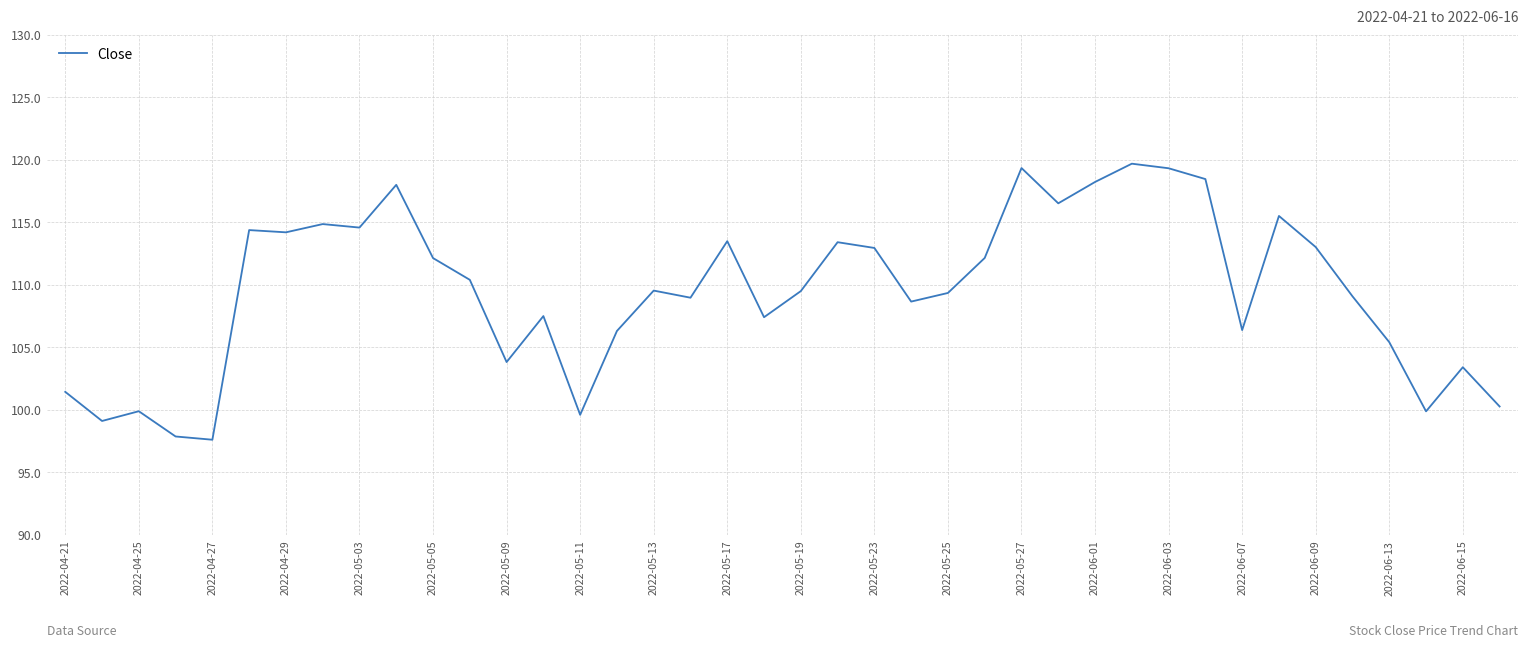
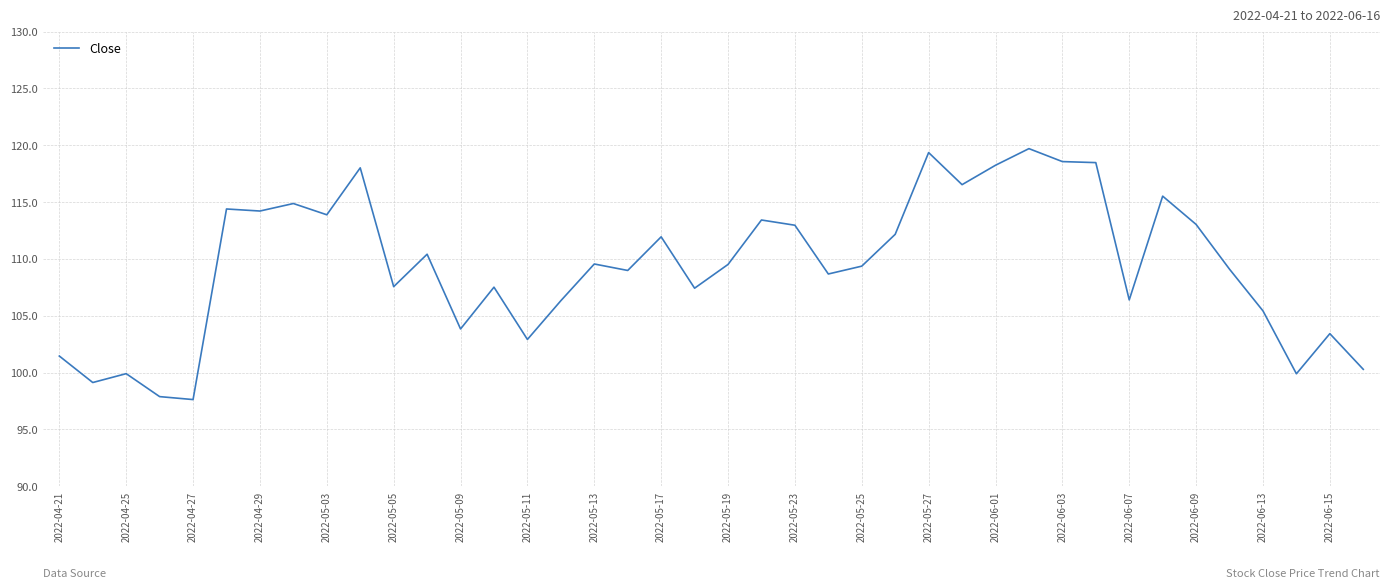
2022-05-03: 114.6 -> 113.9
2022-05-05: 112.2 -> 107.6
2022-05-11: 99.6 -> 102.9
2022-05-17: 113.5 -> 111.9
2022-06-03: 119.3 -> 118.6
